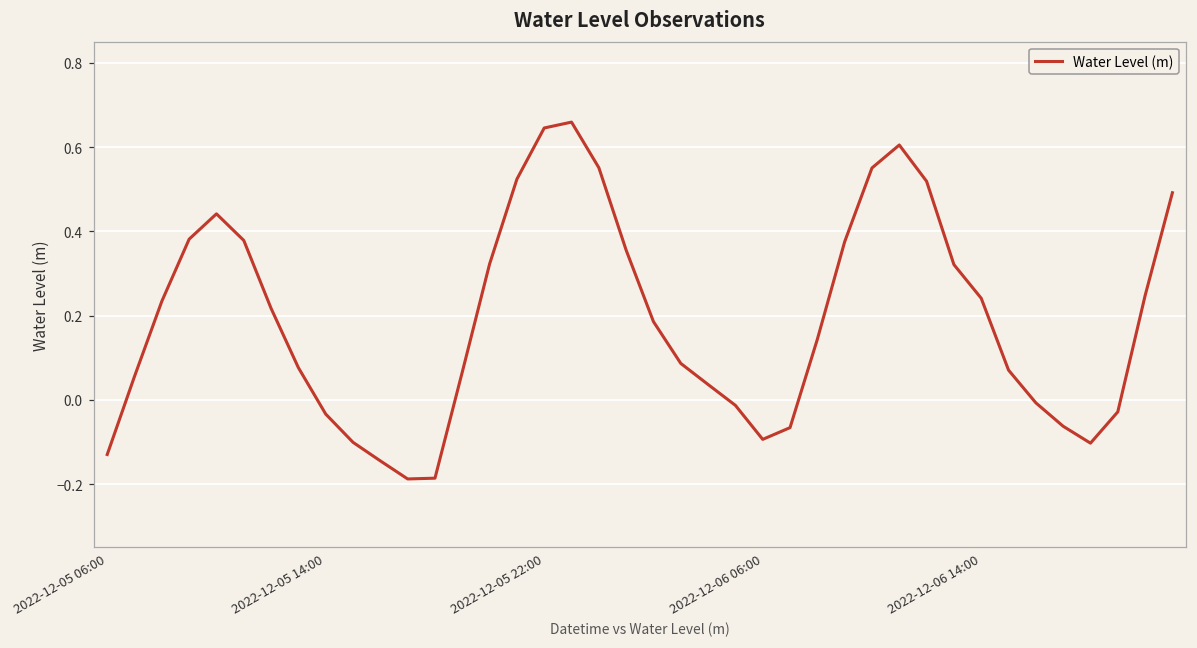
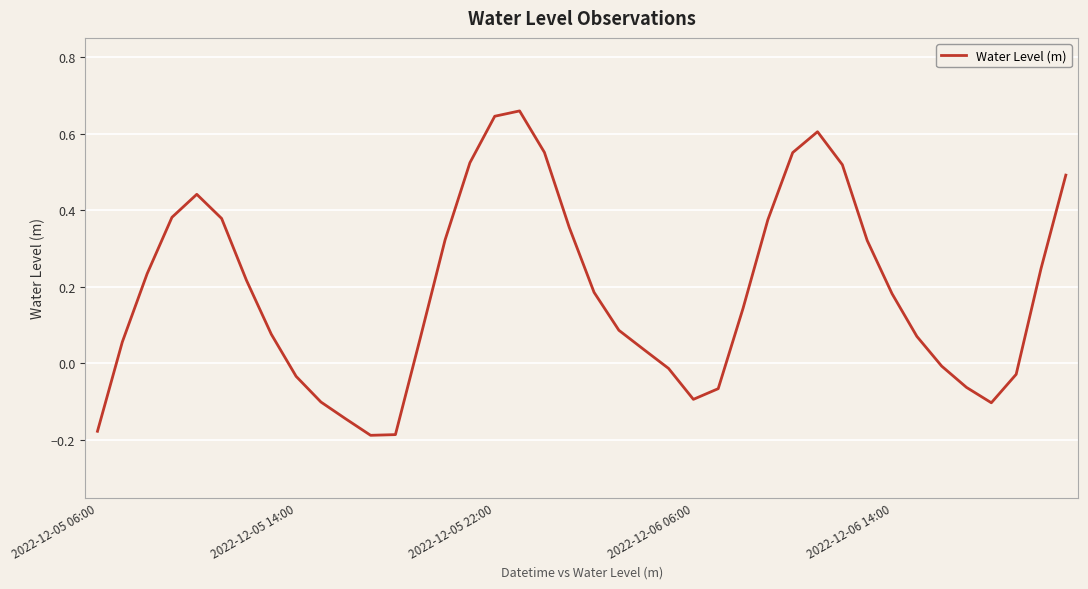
2022-12-05 06:00: -0.13 -> -0.18
2022-12-06 14:00: 0.24 -> 0.18
